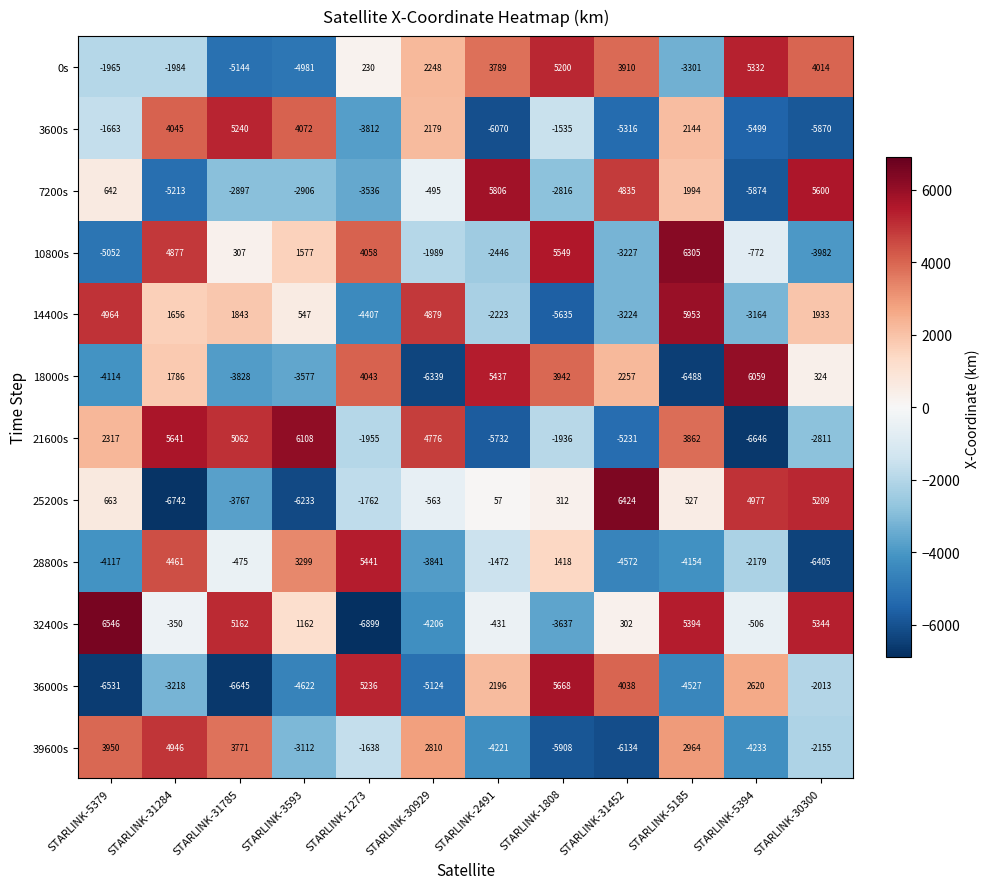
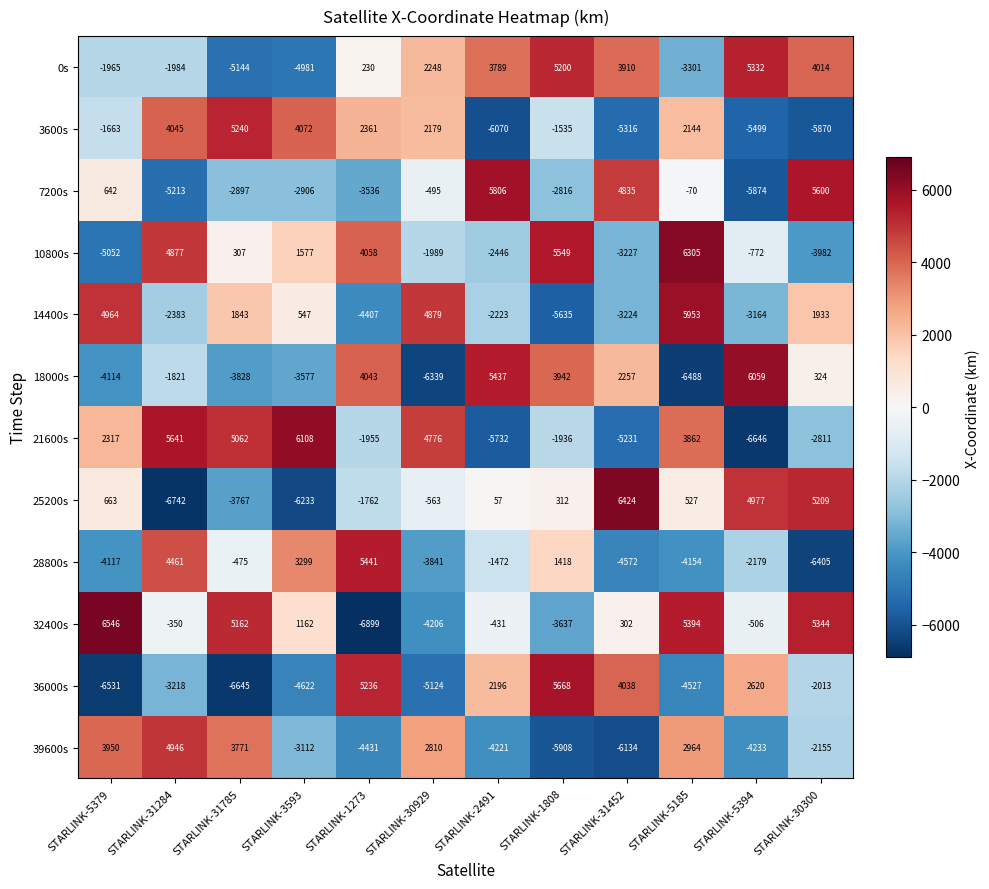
3600s, STARLINK-1273: -3812 -> 2361
7200s, STARLINK-5185: 1994 -> -70
14400s, STARLINK-31284: 1656 -> -2383
18000s, STARLINK-31284: 1786 -> -1821
39600s, STARLINK-1273: -1638 -> -4431
